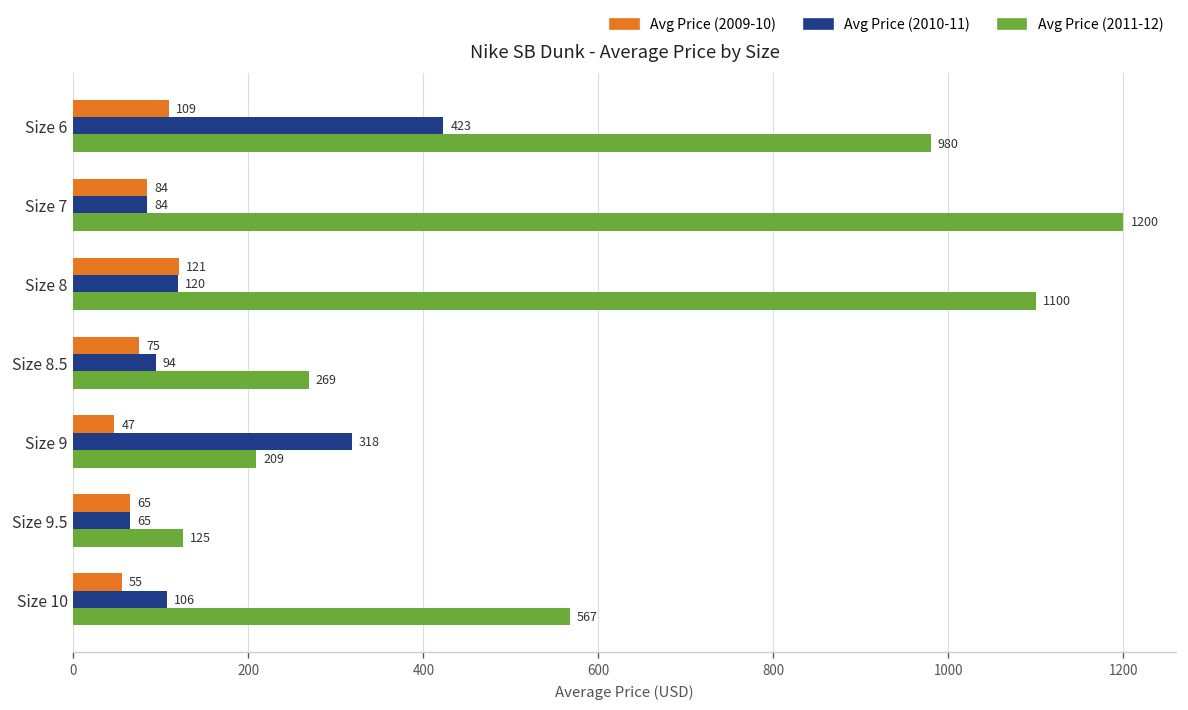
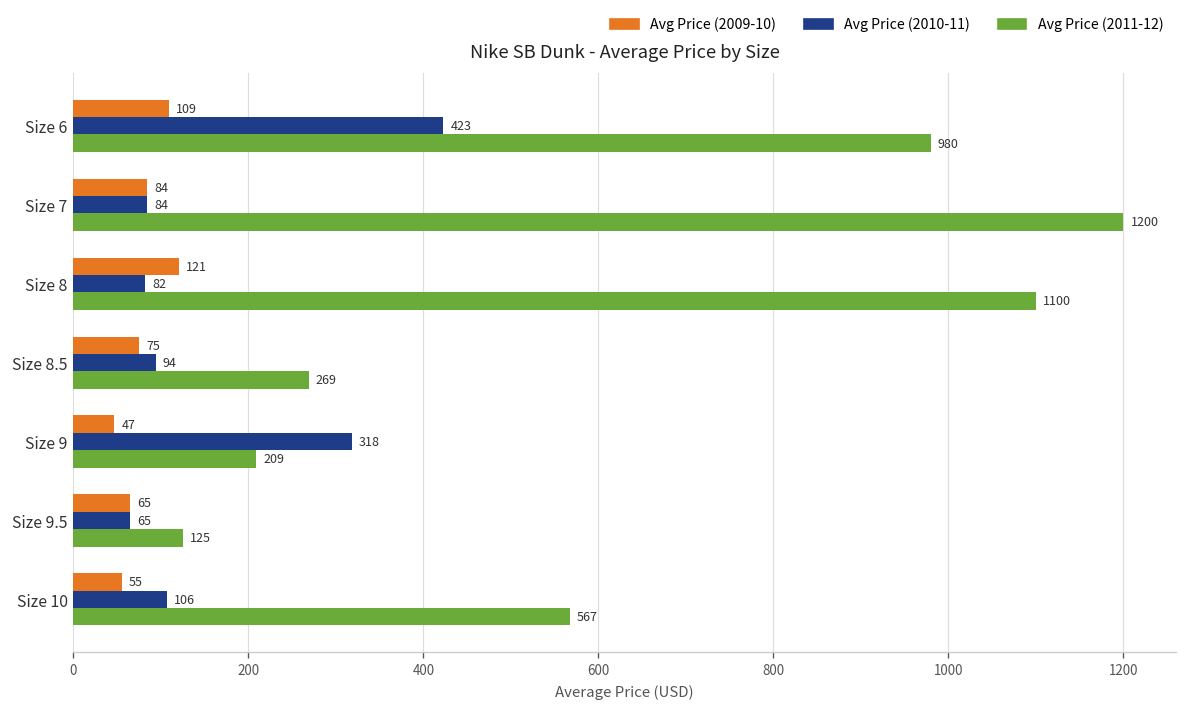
Avg Price (2010-11), Size 8: 120 -> 82
